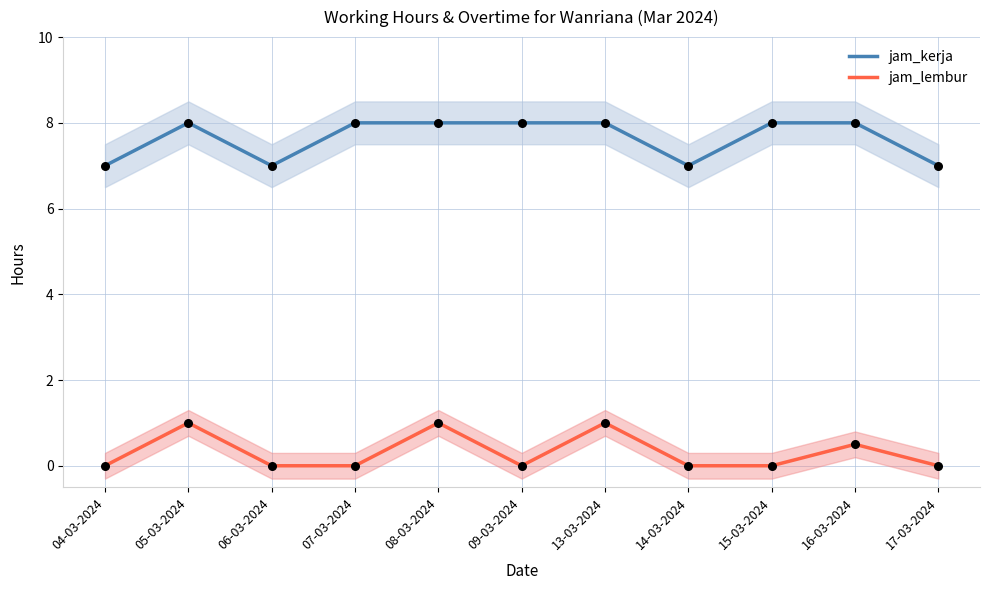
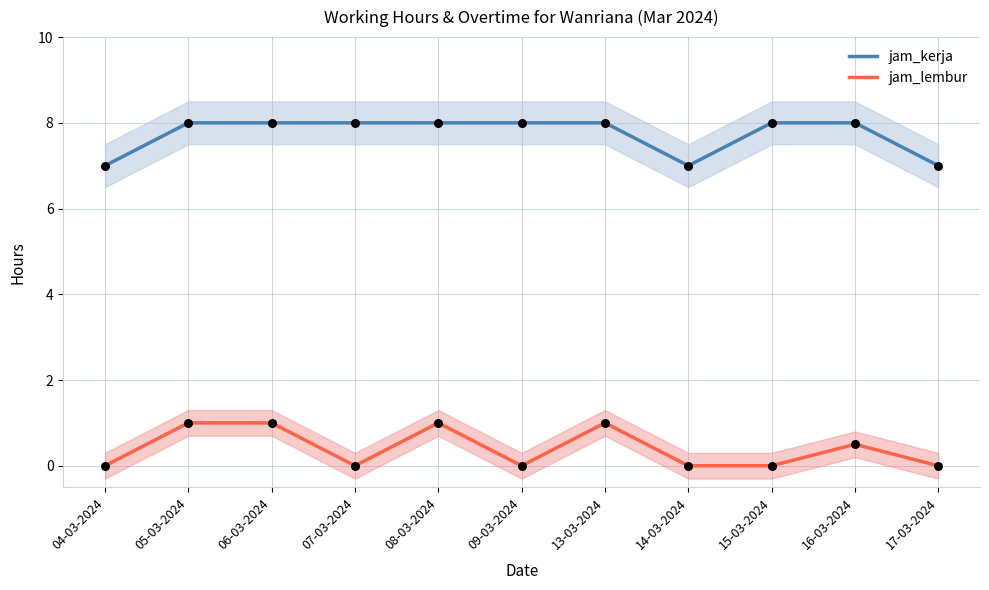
jam_kerja, 06-03-2024: 7 -> 8
jam_lembur, 06-03-2024: 0 -> 1
